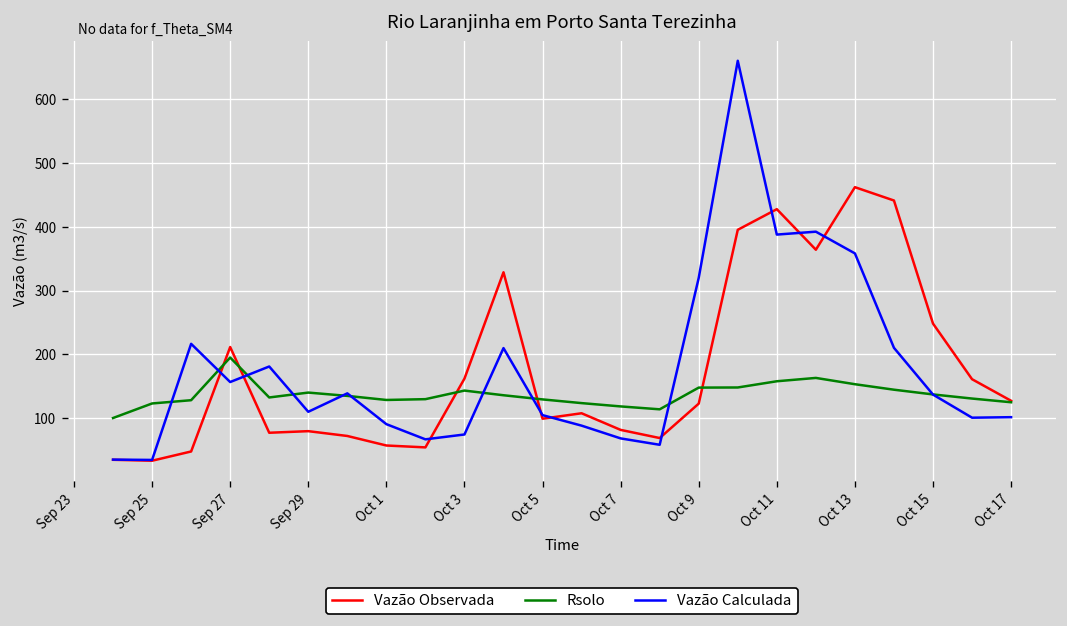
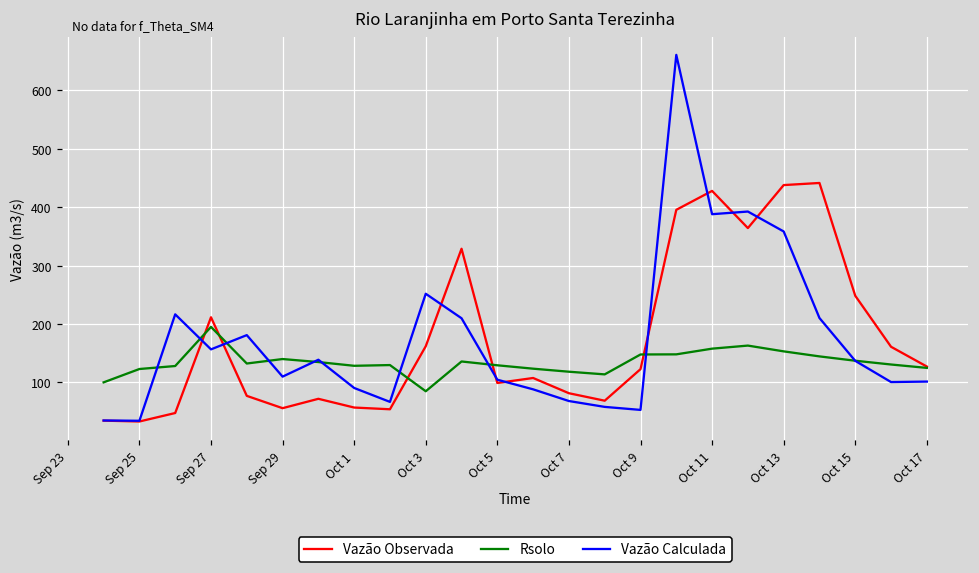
Vazão Observada, Sep 29: 80 -> 60
Rsolo, Oct 3: 140 -> 80
Vazão Calculada, Oct 3: 70 -> 250
Vazão Calculada, Oct 9: 320 -> 50
Vazão Observada, Oct 13: 460 -> 440
